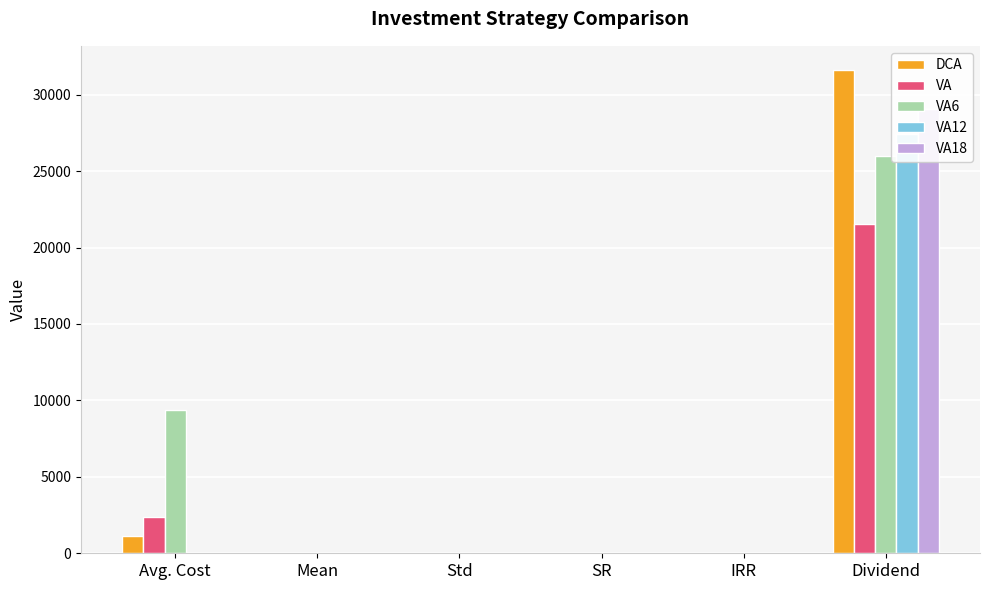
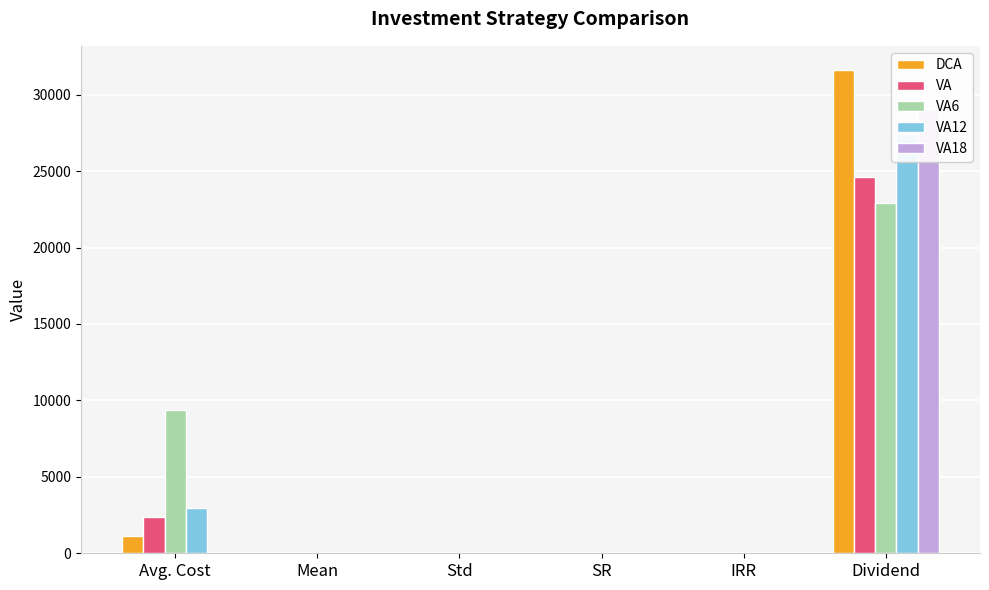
VA12, Avg. Cost: 0 -> 3000
VA, Dividend: 21500 -> 24600
VA6, Dividend: 26000 -> 22900
